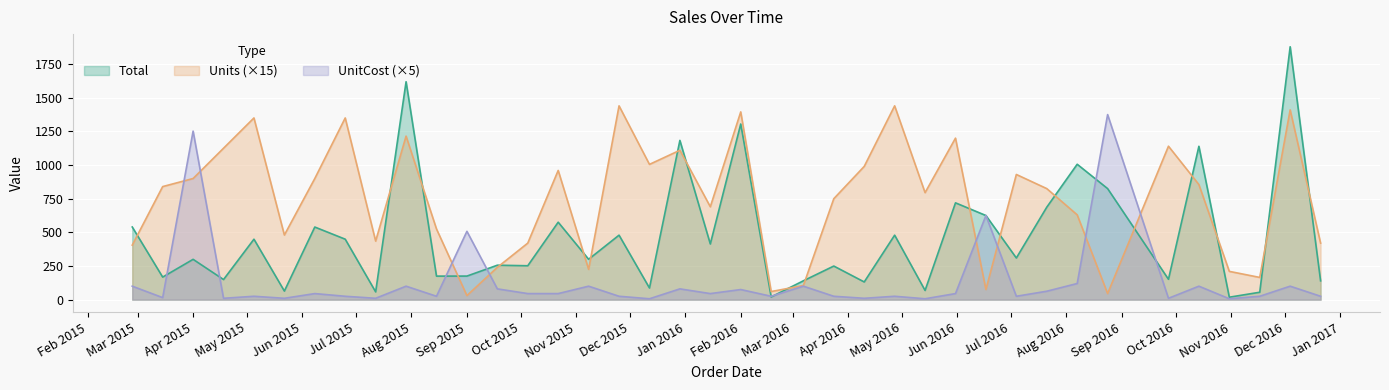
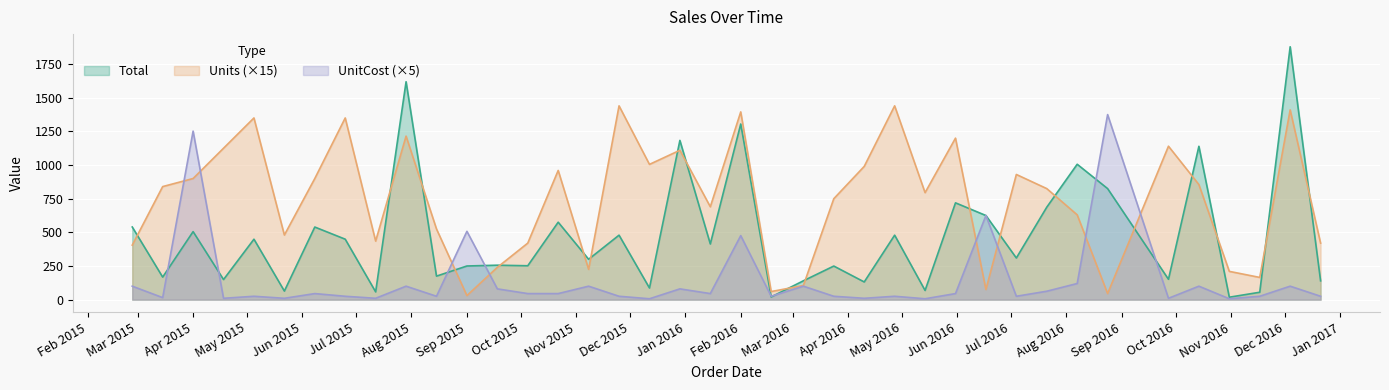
Total, Apr 2015: 300 -> 510
Total, Sep 2015: 180 -> 250
UnitCost (×5), Feb 2016: 80 -> 480
